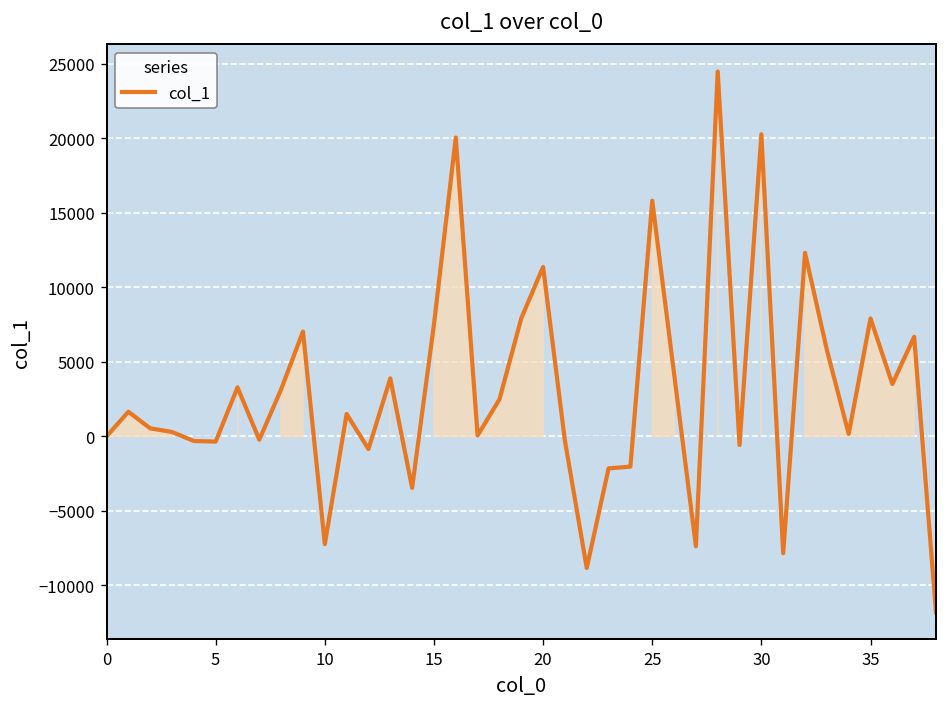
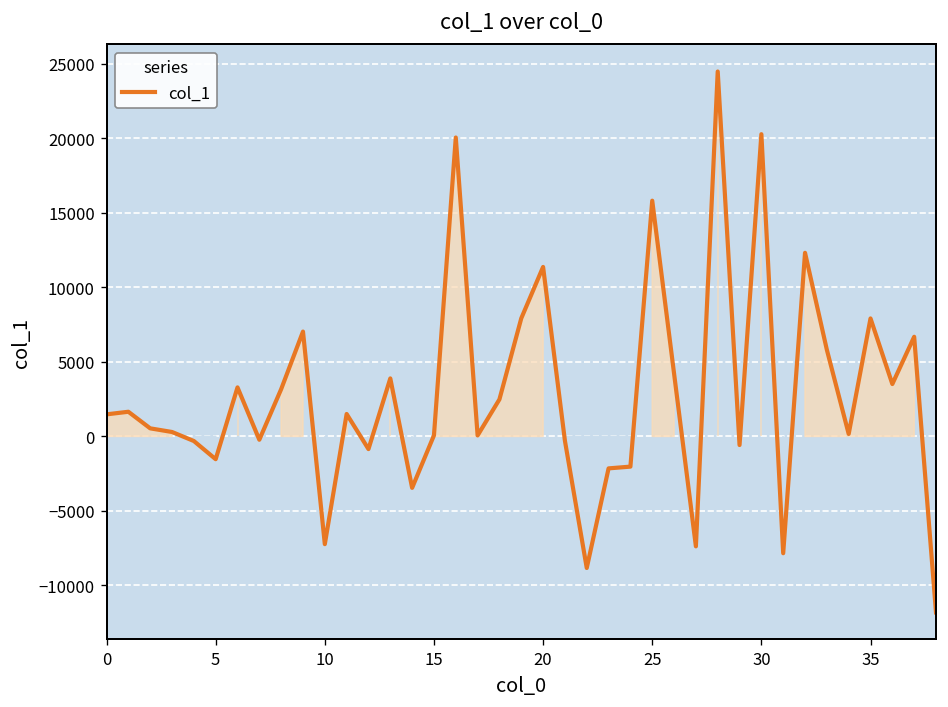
0: 0 -> 1500
5: -300 -> -1500
15: 7500 -> 100
